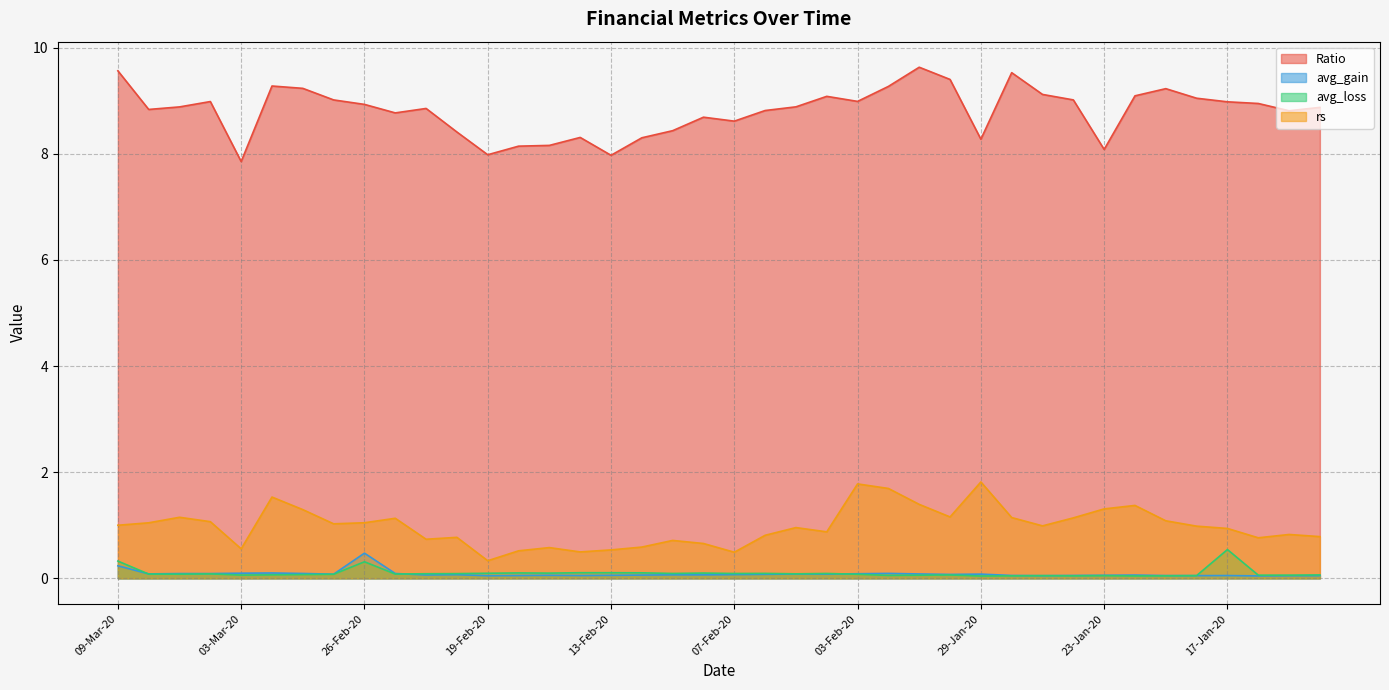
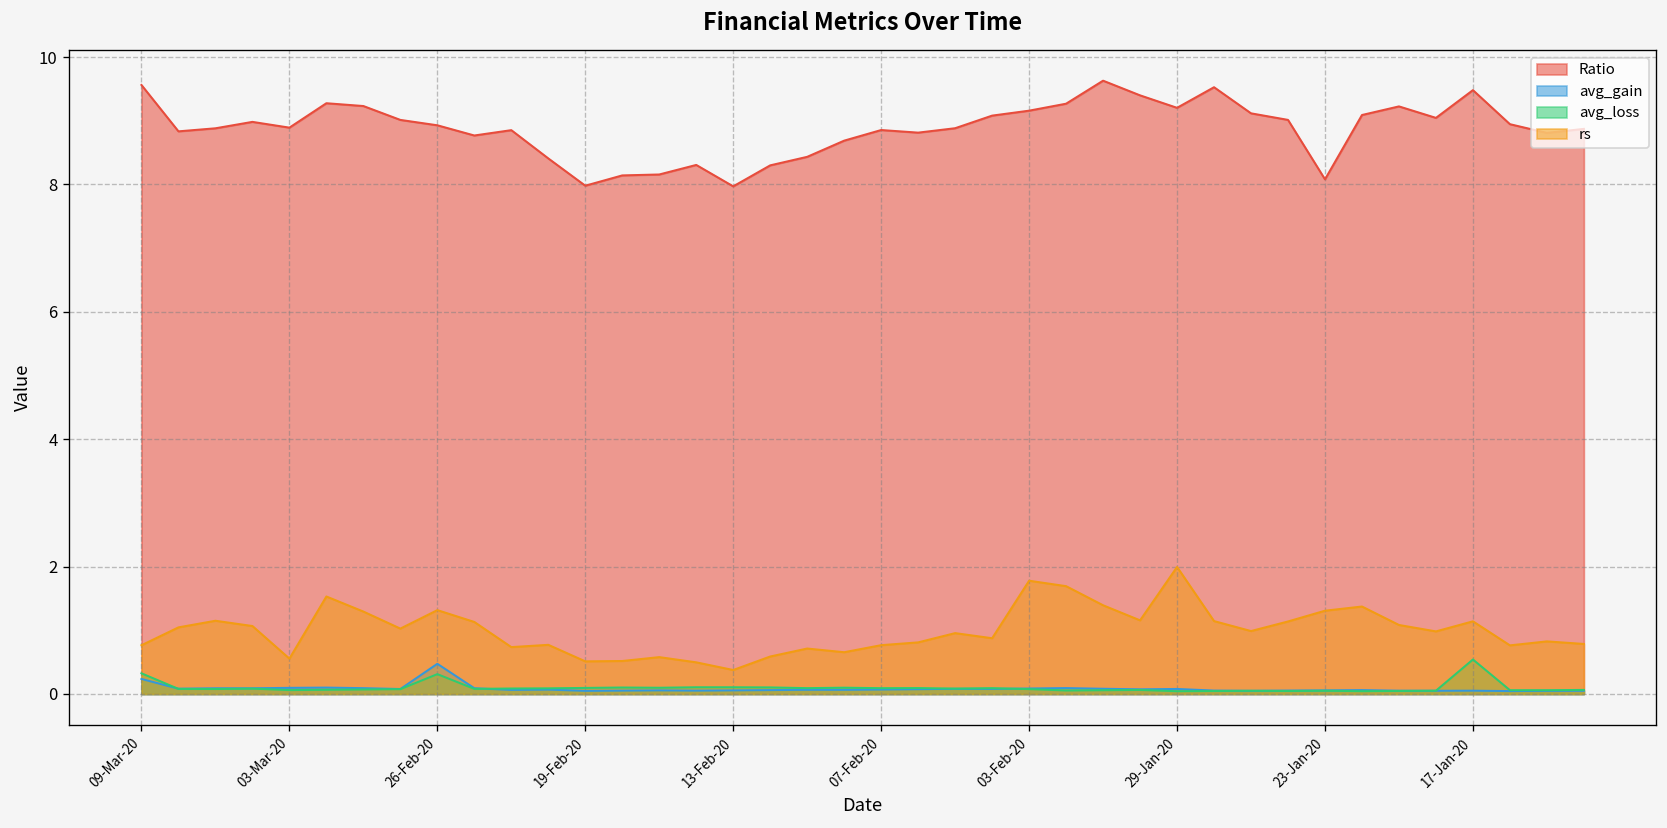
rs, 09-Mar-20: 1.0 -> 0.8
Ratio, 03-Mar-20: 7.9 -> 8.9
rs, 26-Feb-20: 1.0 -> 1.3
rs, 19-Feb-20: 0.3 -> 0.5
rs, 13-Feb-20: 0.5 -> 0.4
Ratio, 07-Feb-20: 8.6 -> 8.9
rs, 07-Feb-20: 0.5 -> 0.8
Ratio, 03-Feb-20: 9.0 -> 9.2
Ratio, 29-Jan-20: 8.3 -> 9.2
rs, 29-Jan-20: 1.8 -> 2.0
Ratio, 17-Jan-20: 9.0 -> 9.5
rs, 17-Jan-20: 0.9 -> 1.1
